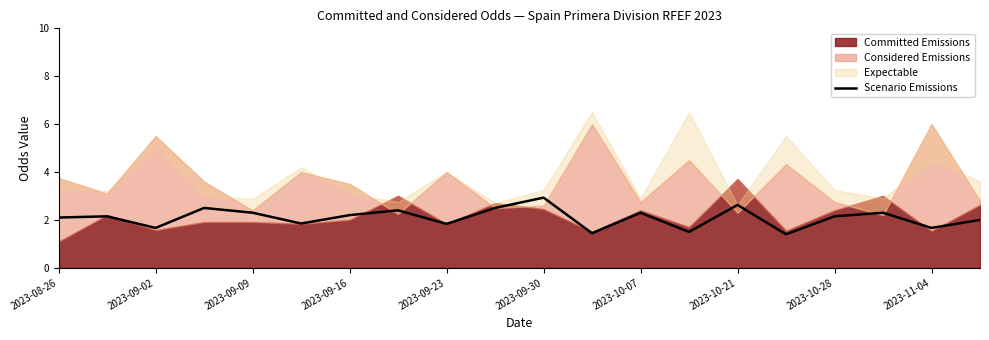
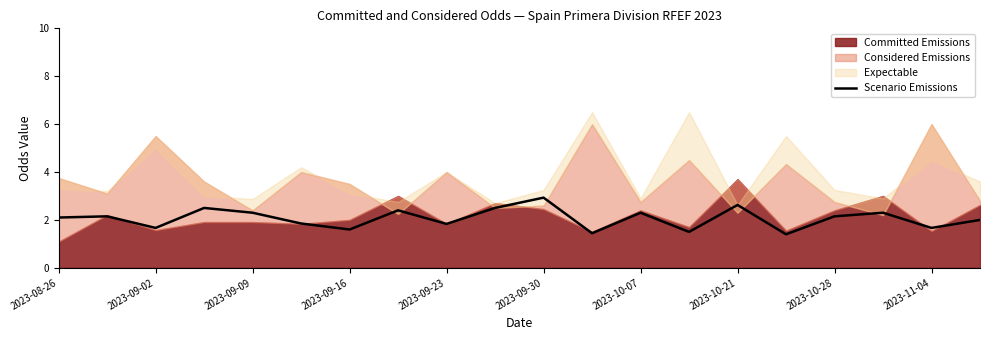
Scenario Emissions, 2023-09-16: 2.2 -> 1.6
